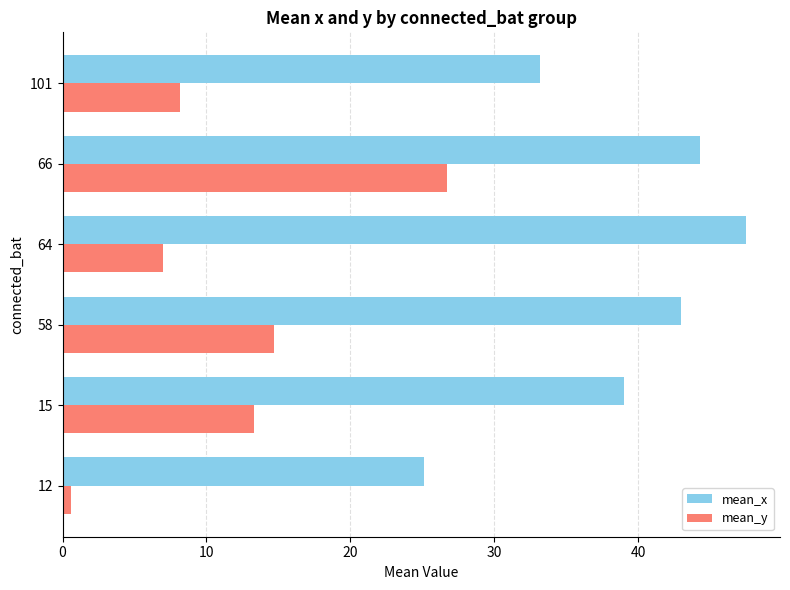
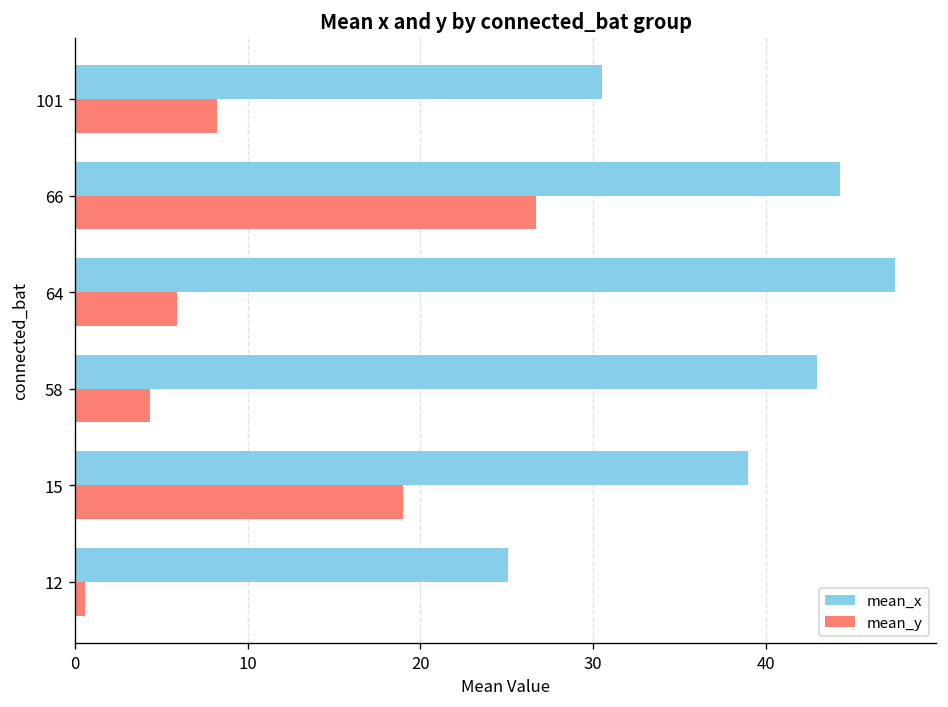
mean_x, 101: 33.2 -> 30.5
mean_y, 64: 7.0 -> 5.9
mean_y, 58: 14.7 -> 4.3
mean_y, 15: 13.3 -> 19.0
